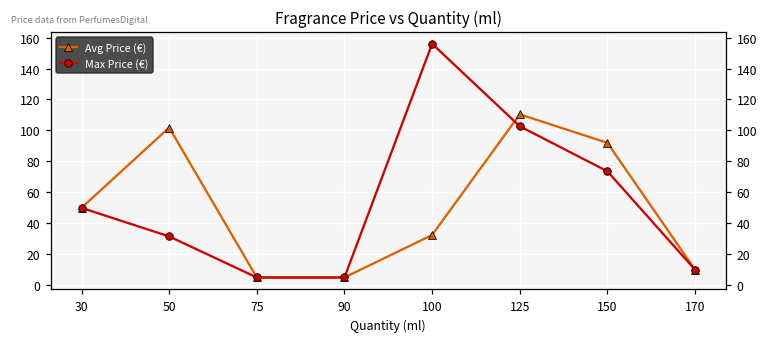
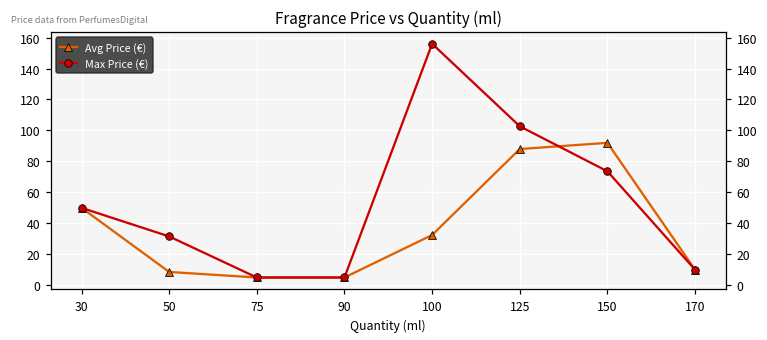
Avg Price (€), 50: 102 -> 9
Avg Price (€), 125: 110 -> 88
